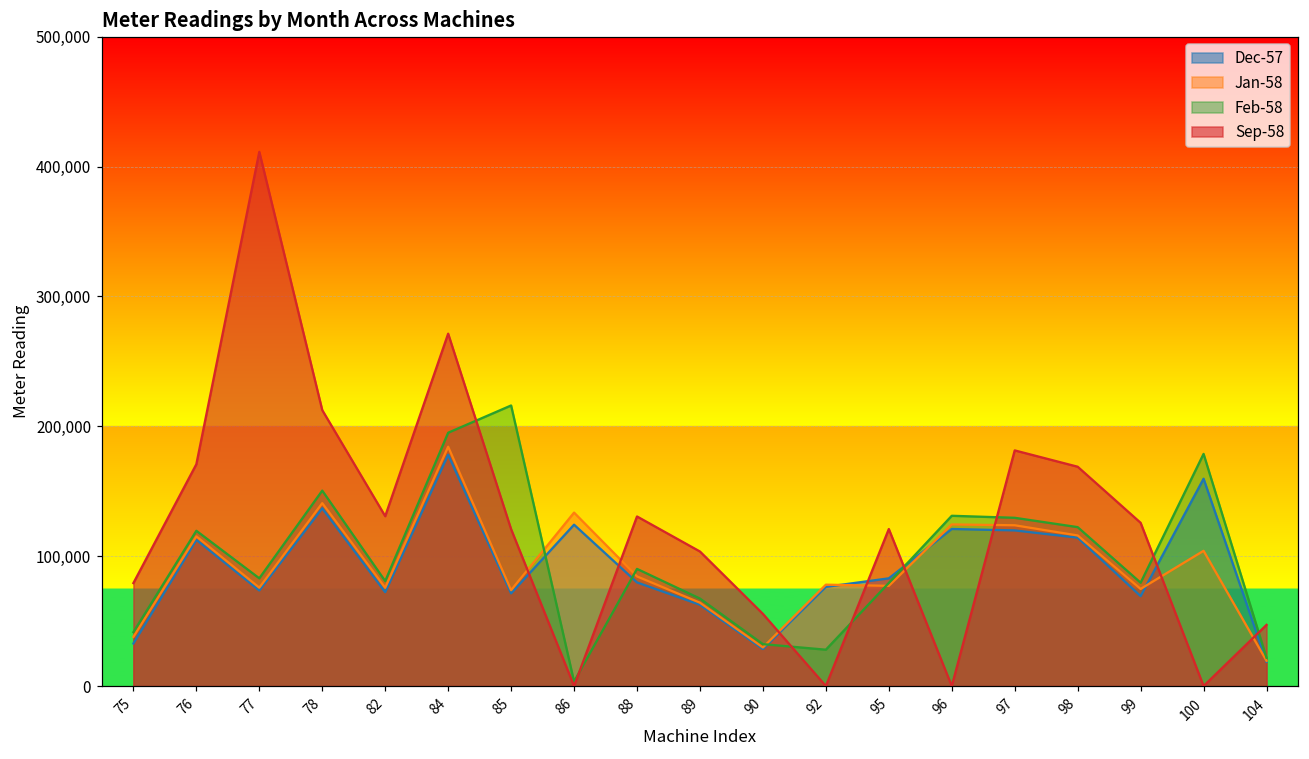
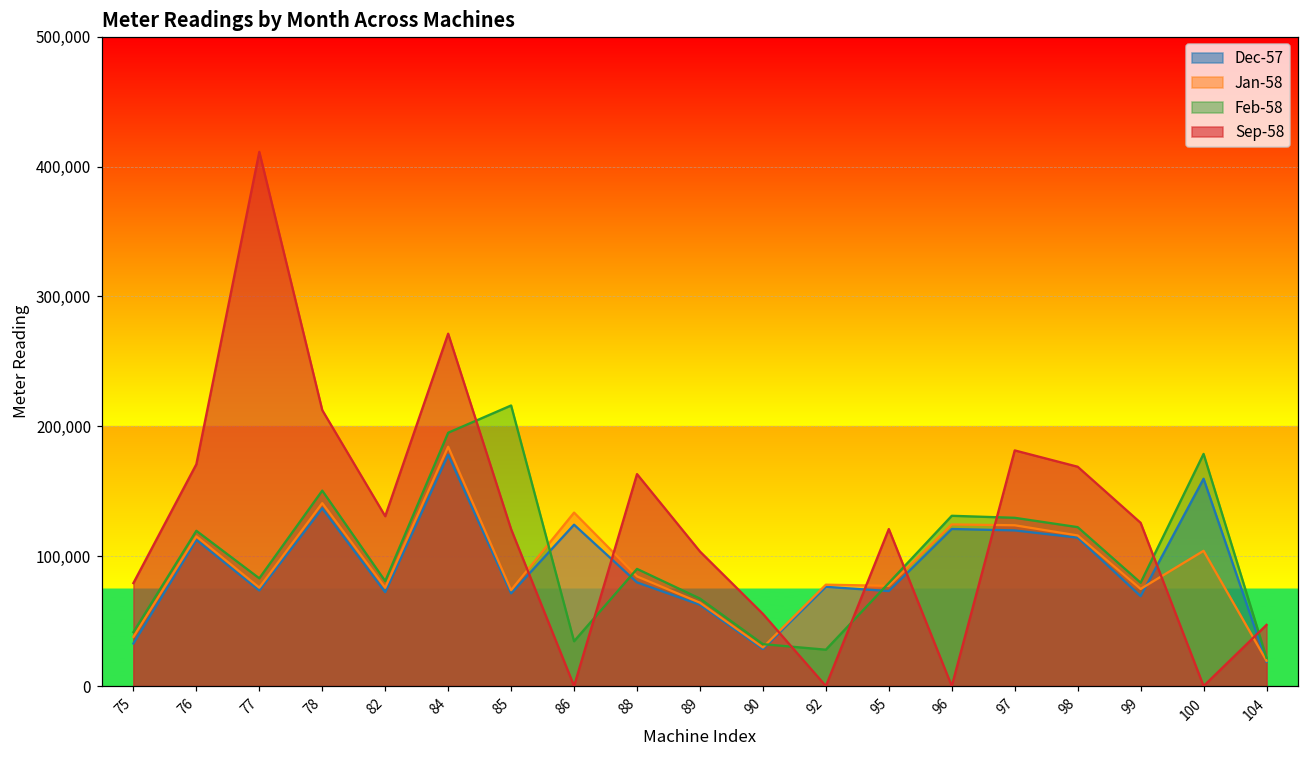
Feb-58, 86: 3,000 -> 34,000
Sep-58, 88: 131,000 -> 163,000
Dec-57, 95: 83,000 -> 73,000
